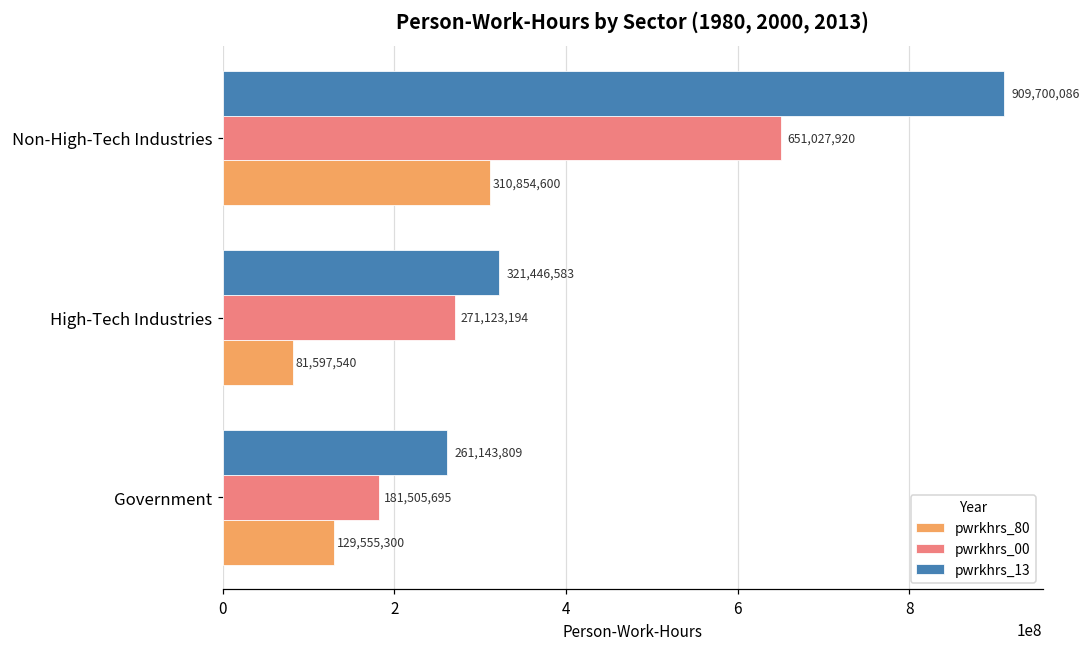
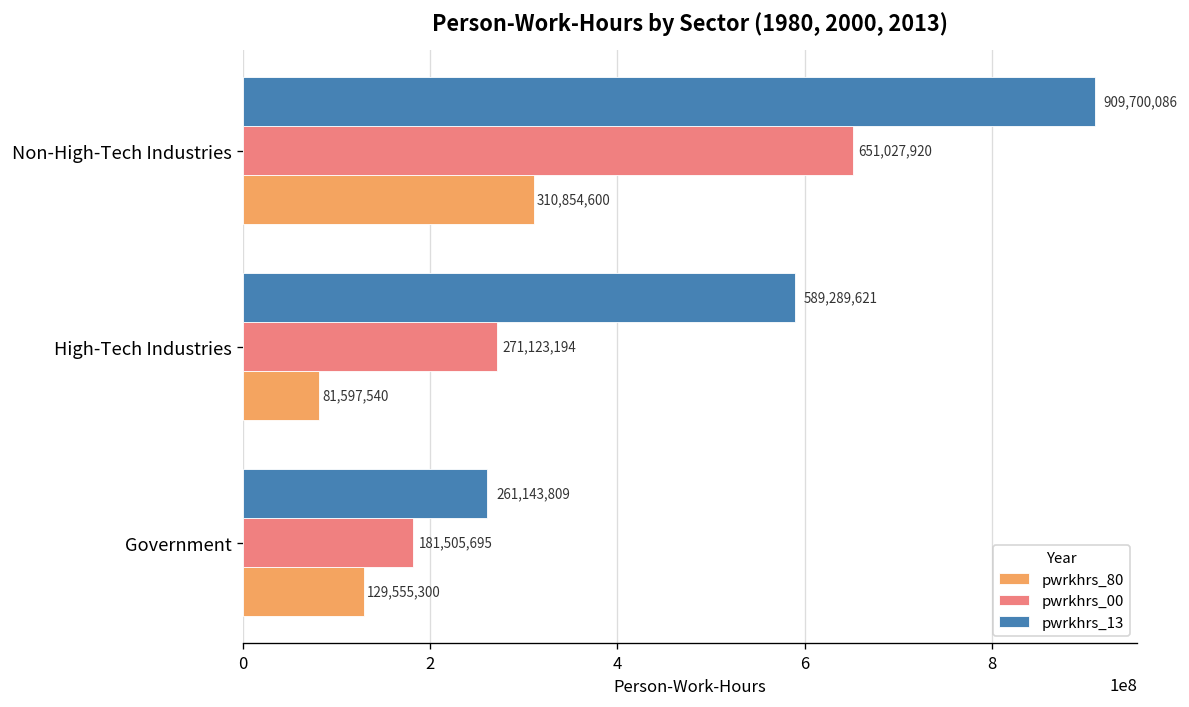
pwrkhrs_13, High-Tech Industries: 321,446,583 -> 589,289,621
